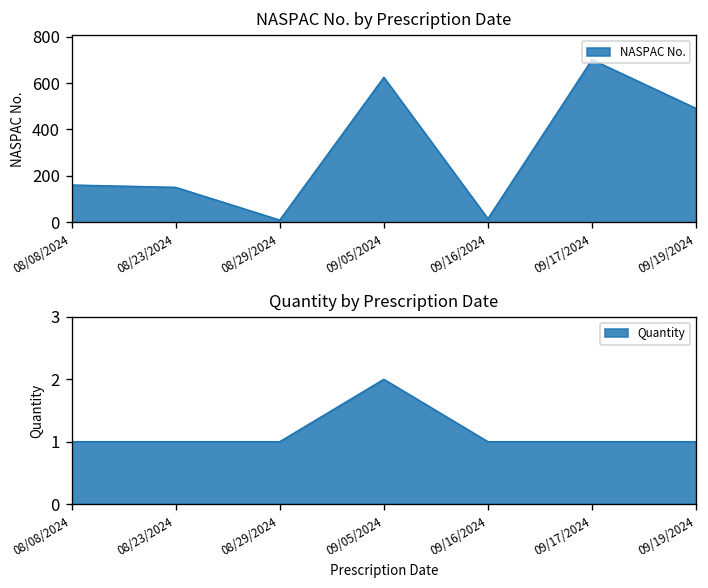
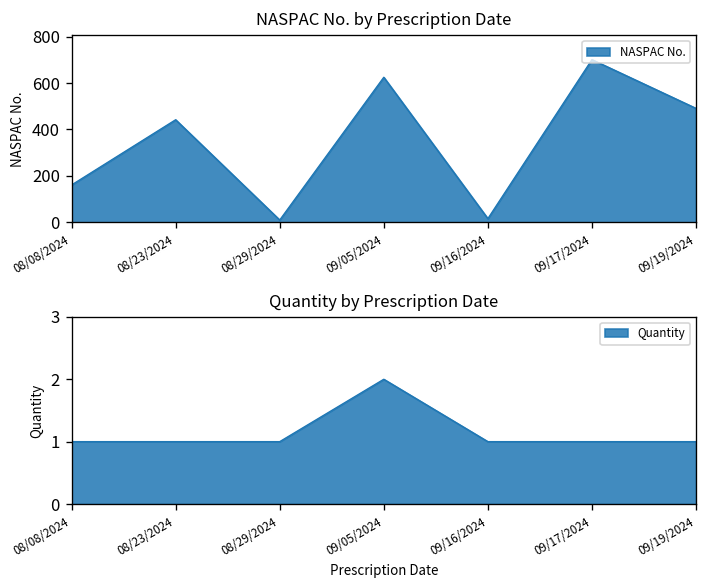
NASPAC No. by Prescription Date, 08/23/2024: 150 -> 440
